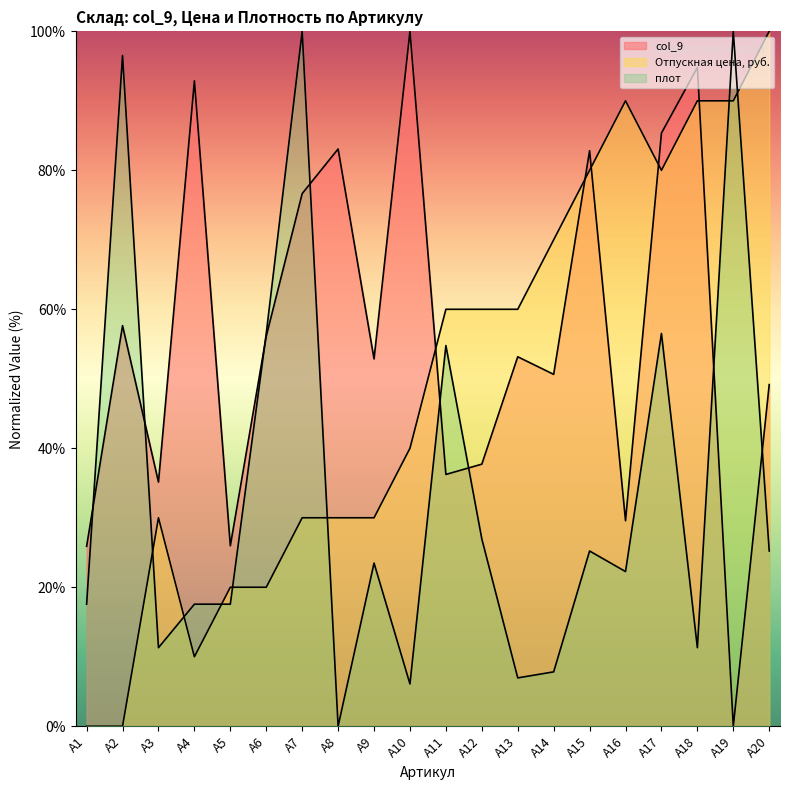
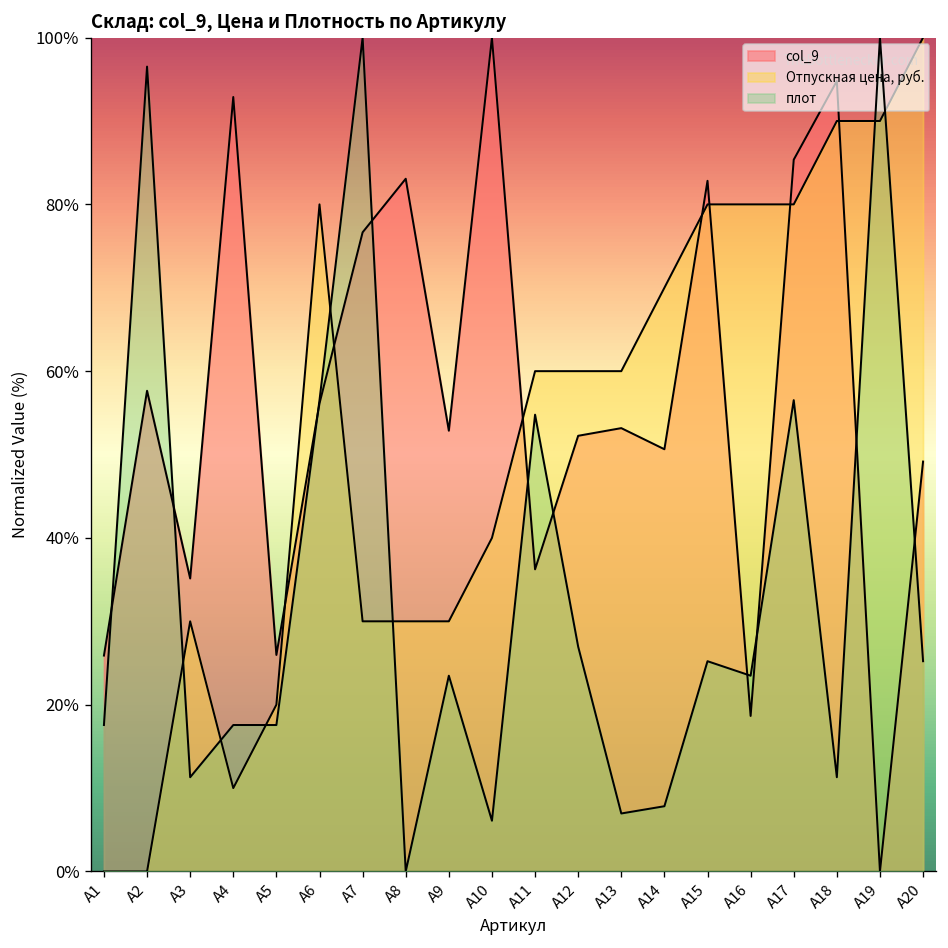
Отпускная цена, руб., A6: 20% -> 80%
col_9, A12: 38% -> 52%
col_9, A16: 30% -> 19%
Отпускная цена, руб., A16: 90% -> 80%
плот, A16: 22% -> 23%
